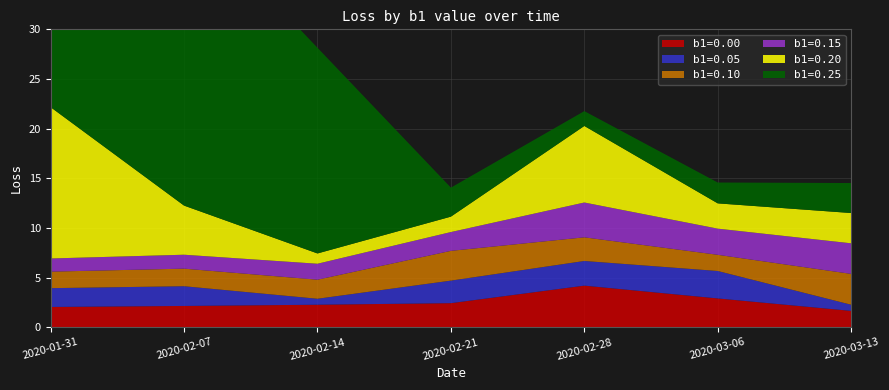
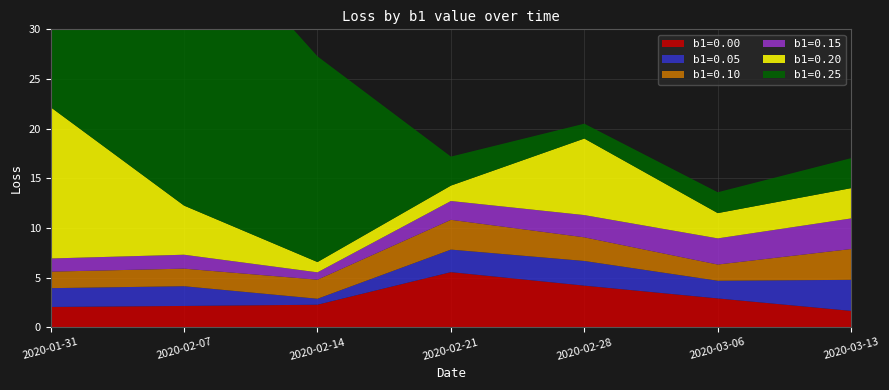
b1=0.15, 2020-02-14: 2 -> 1
b1=0.00, 2020-02-21: 2 -> 6
b1=0.15, 2020-02-28: 4 -> 2
b1=0.05, 2020-03-06: 3 -> 2
b1=0.05, 2020-03-13: 1 -> 3
